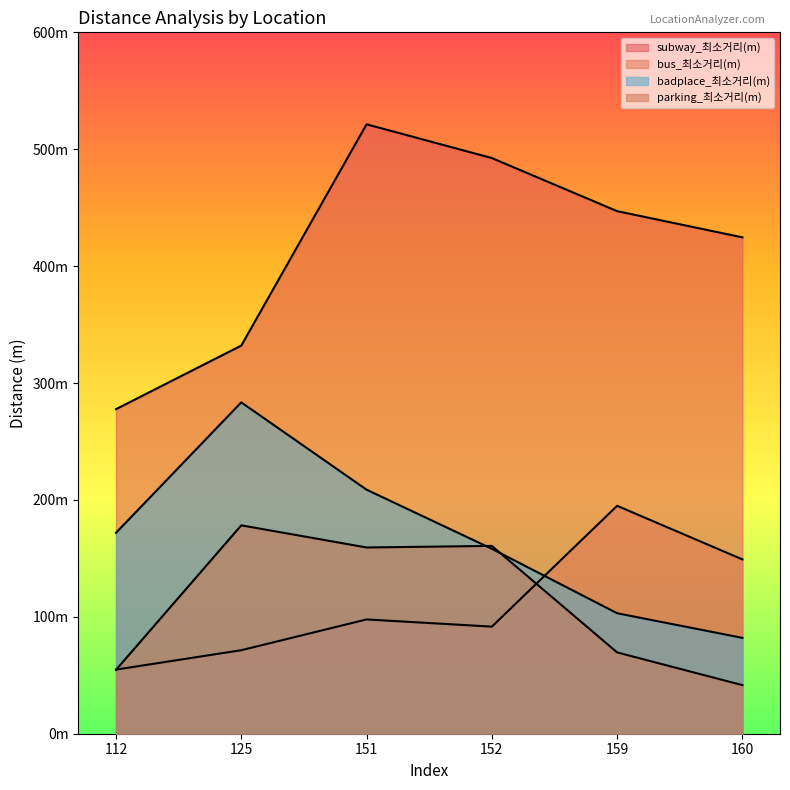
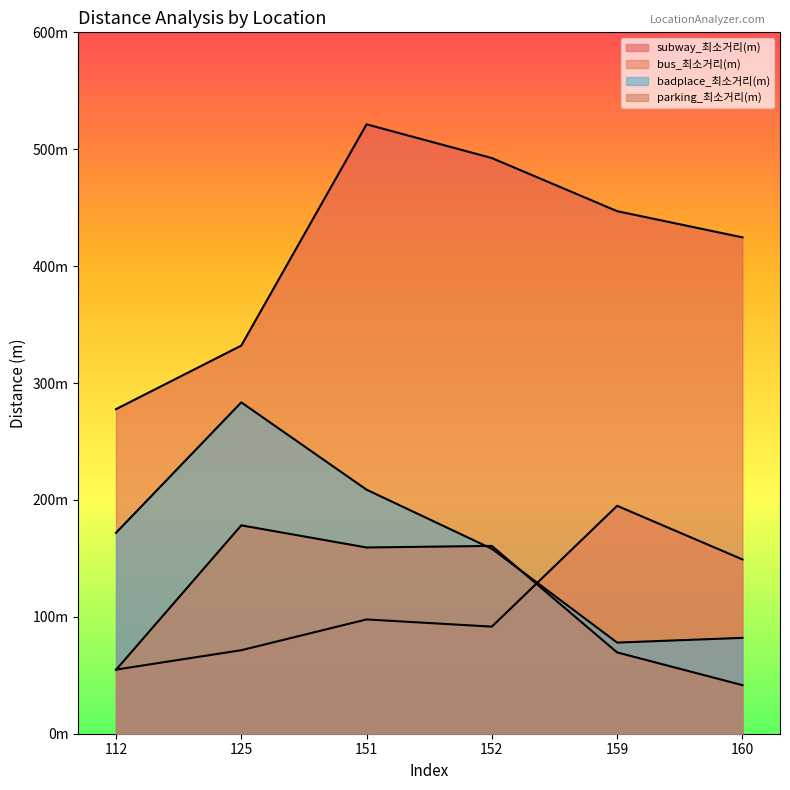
badplace_최소거리(m), 159: 103m -> 78m
